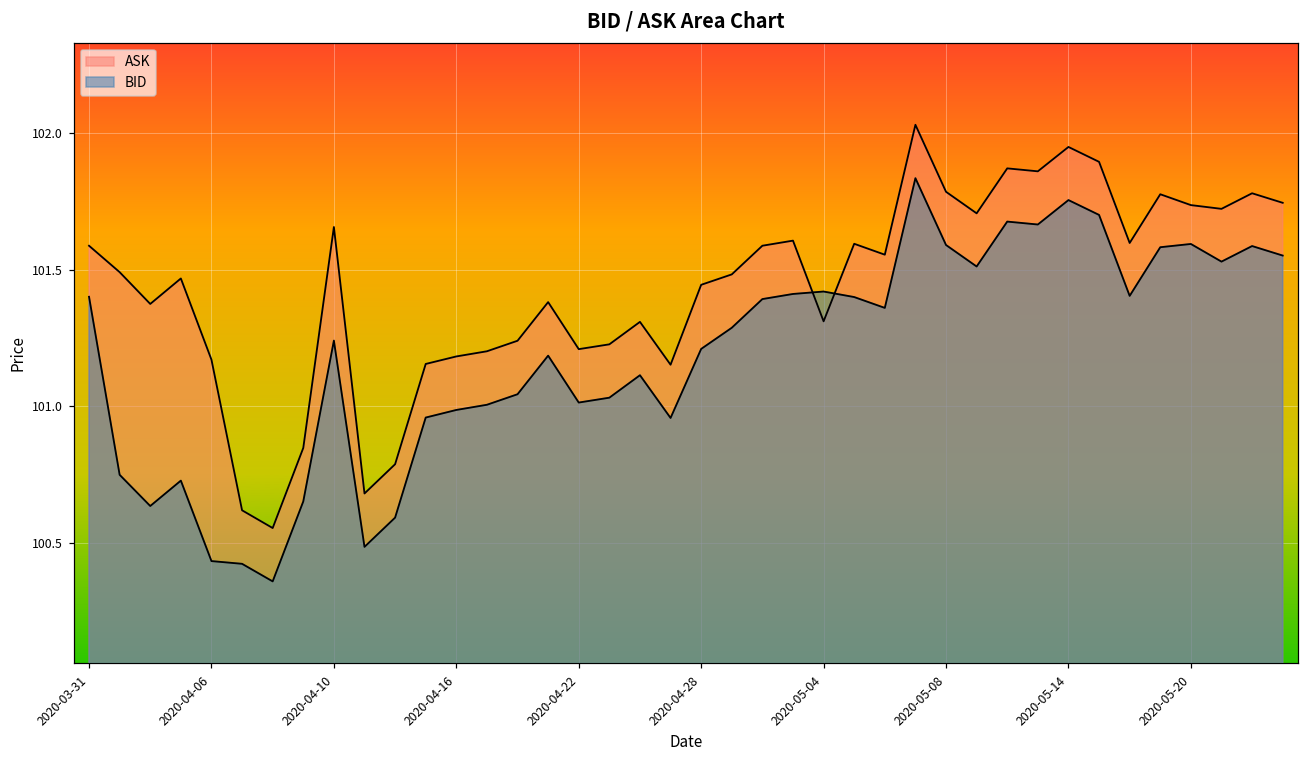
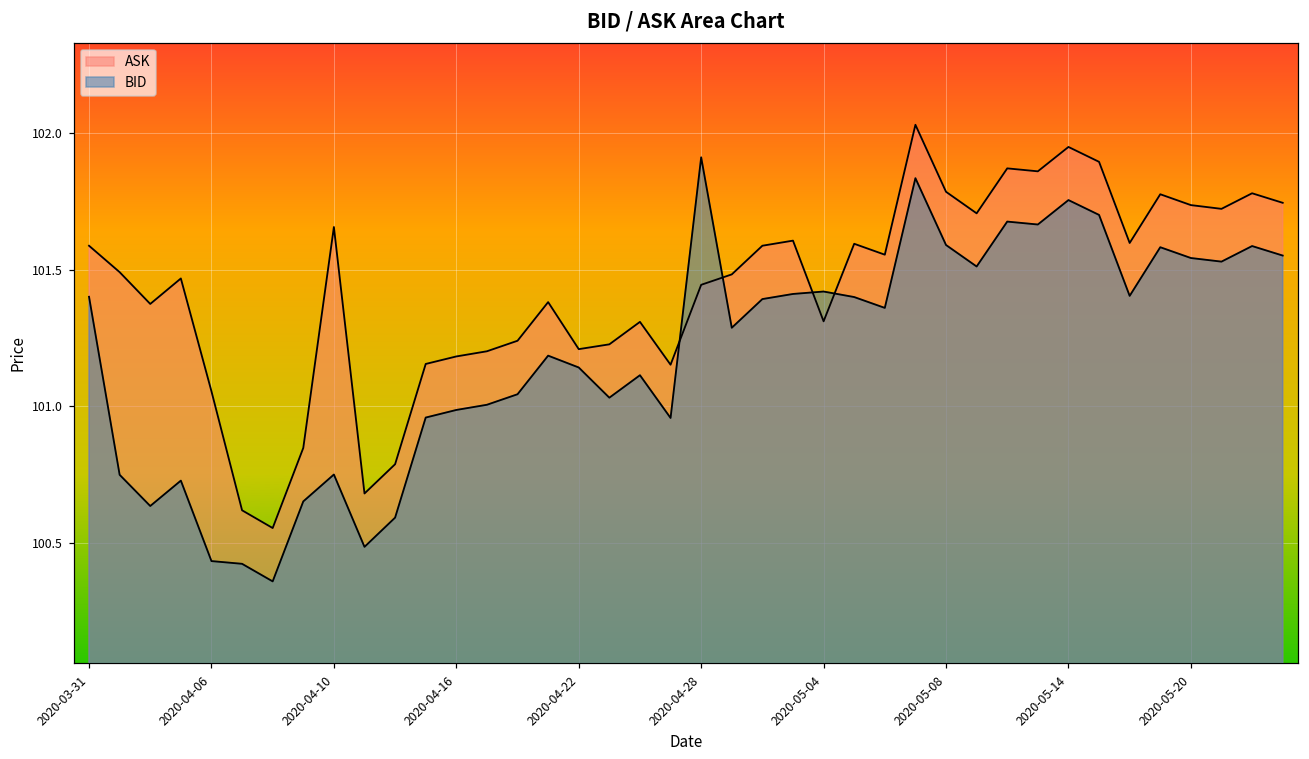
ASK, 2020-04-06: 101.17 -> 101.06
BID, 2020-04-10: 101.24 -> 100.75
BID, 2020-04-22: 101.01 -> 101.14
BID, 2020-04-28: 101.21 -> 101.91
BID, 2020-05-20: 101.59 -> 101.54
